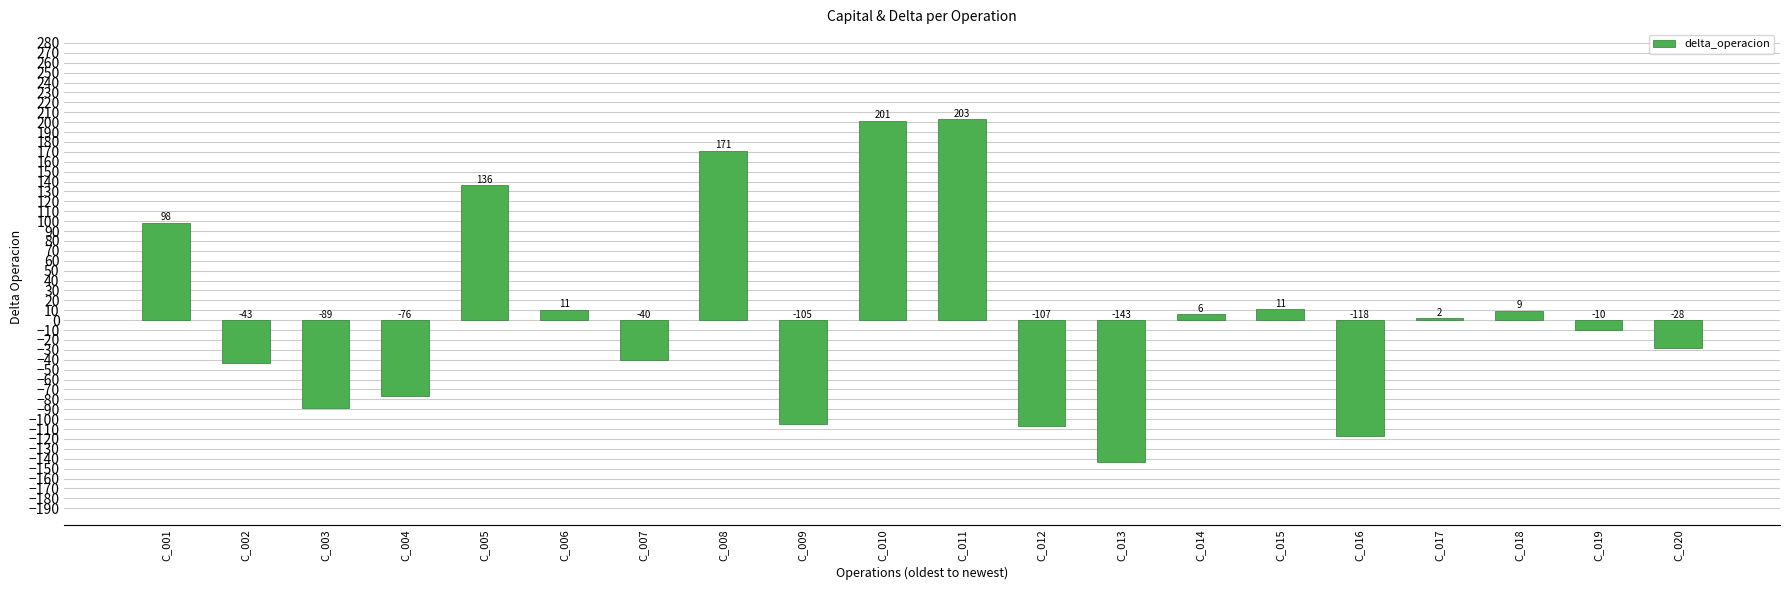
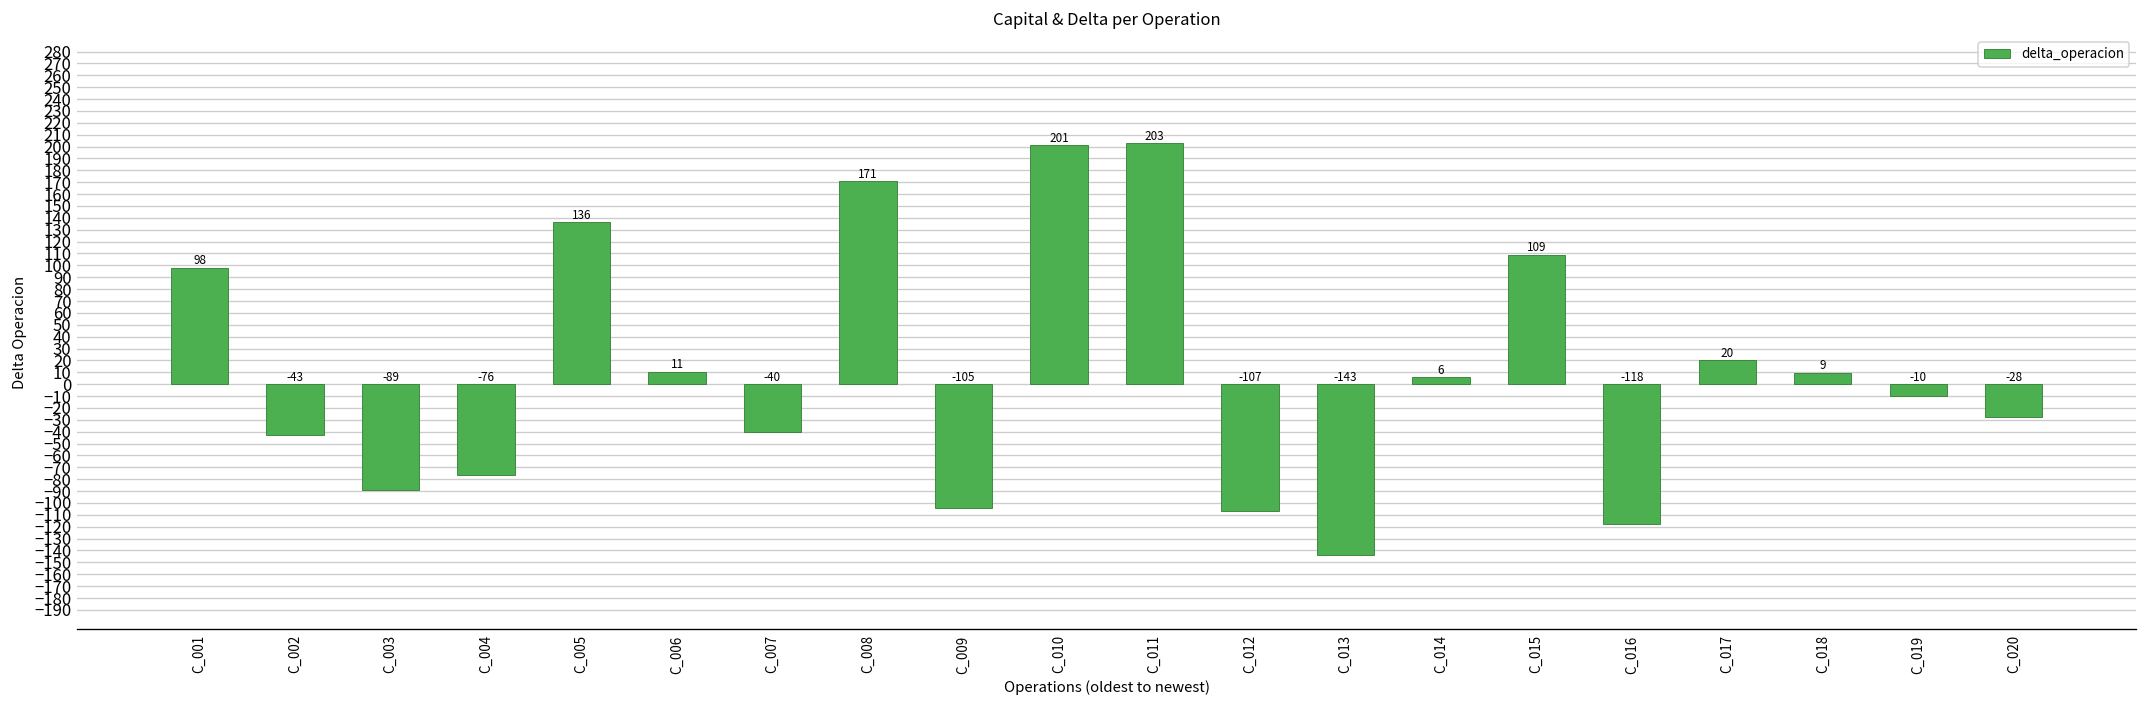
C_015: 11 -> 109
C_017: 2 -> 20
